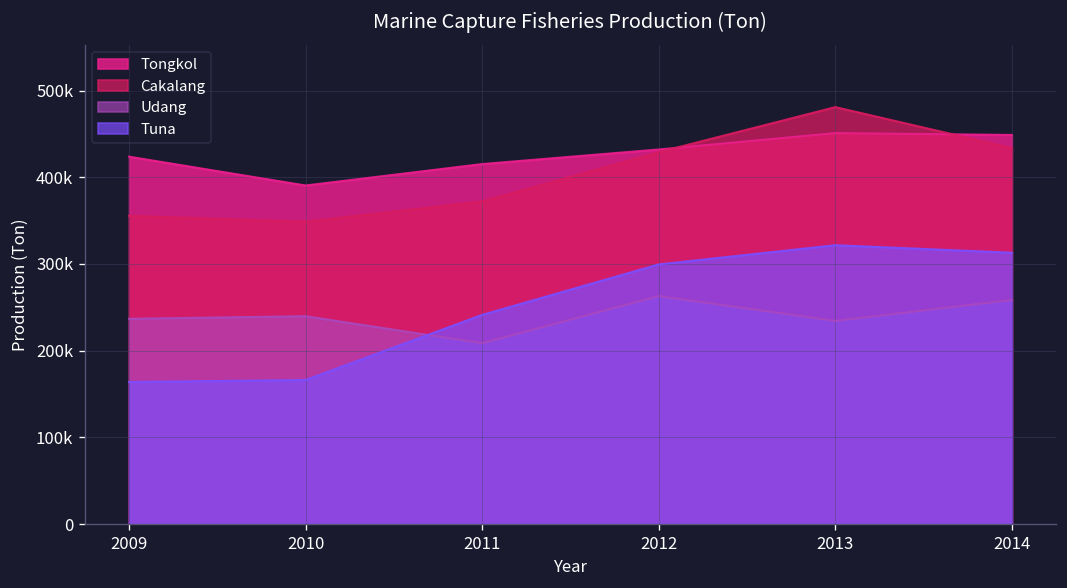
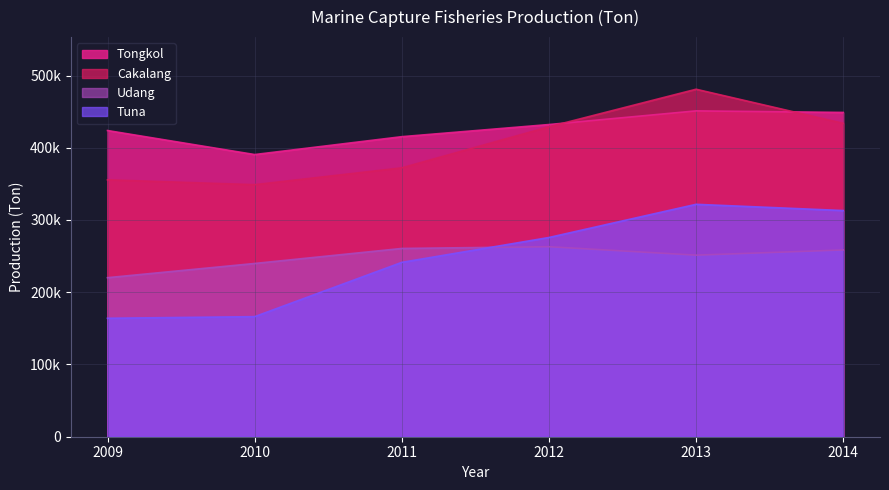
Udang, 2009: 240000 -> 220000
Udang, 2011: 210000 -> 260000
Tuna, 2012: 300000 -> 280000
Udang, 2013: 230000 -> 250000
